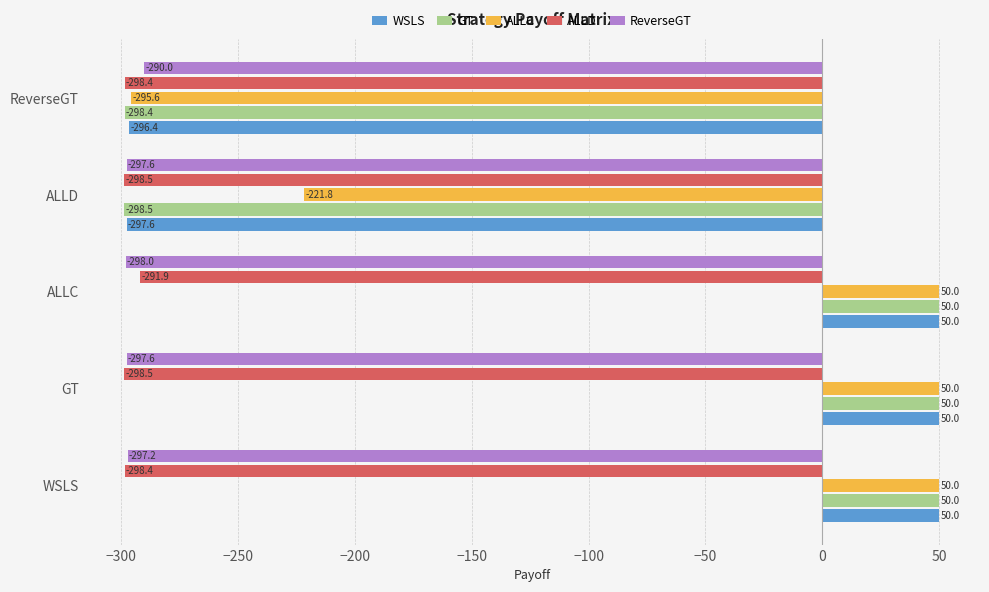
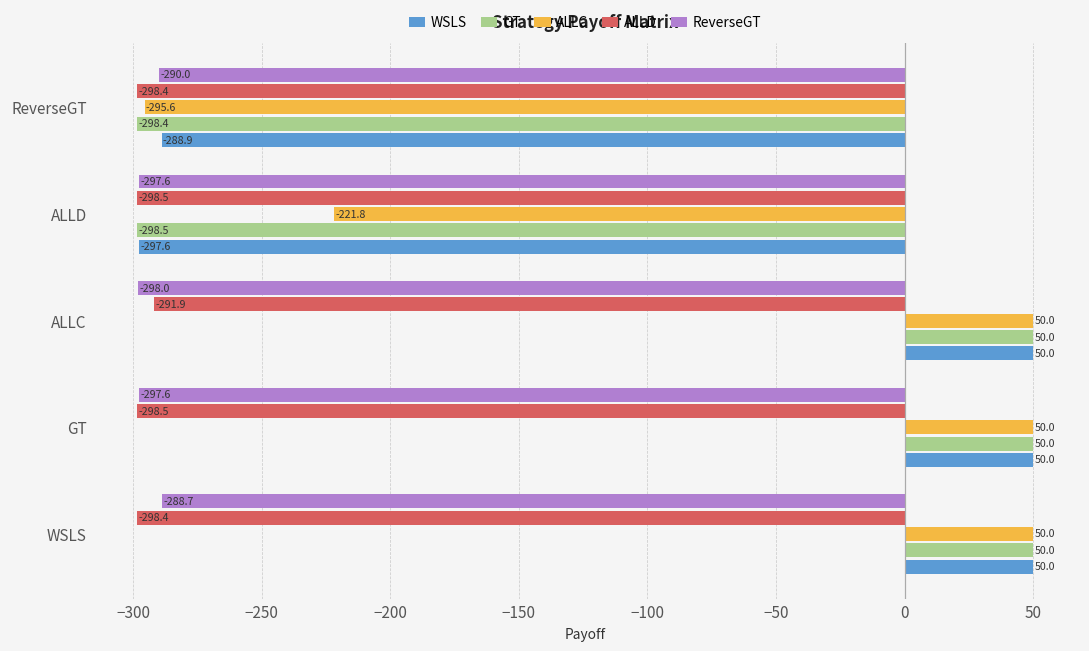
WSLS, ReverseGT: -296.4 -> -288.9
ReverseGT, WSLS: -297.2 -> -288.7
